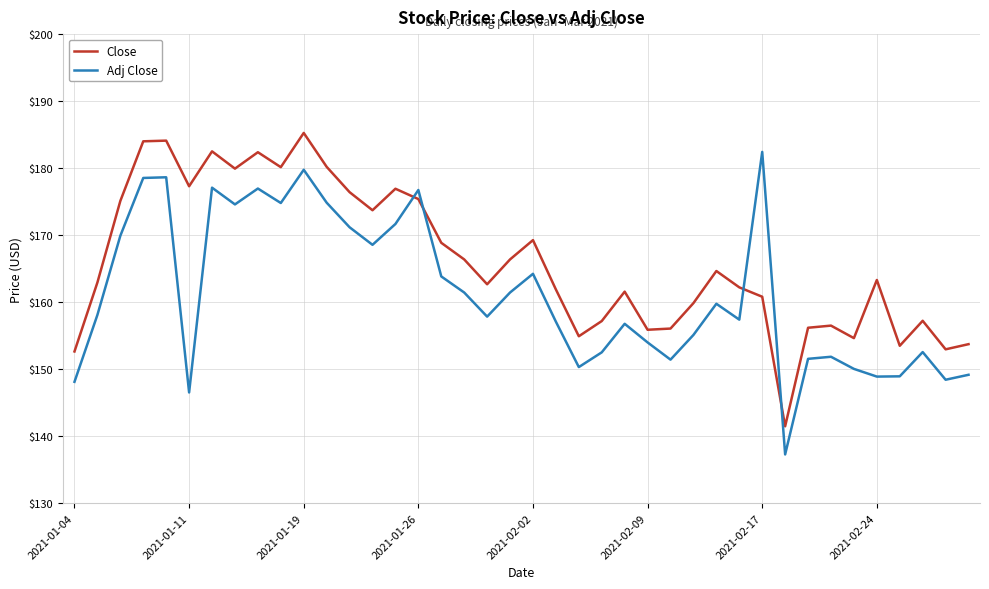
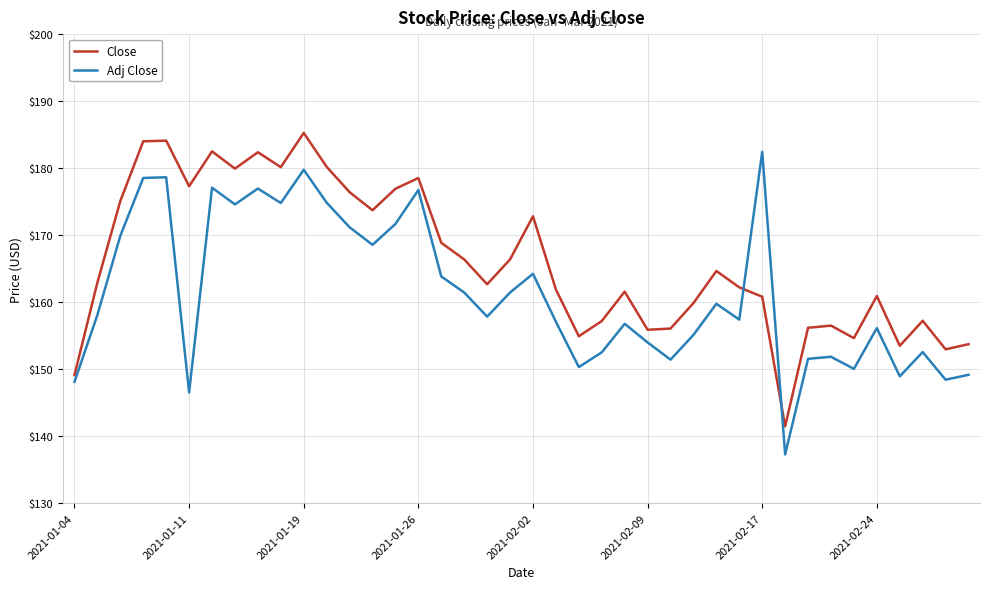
Close, 2021-01-04: $153 -> $149
Close, 2021-01-26: $175 -> $179
Close, 2021-02-02: $169 -> $173
Close, 2021-02-24: $163 -> $161
Adj Close, 2021-02-24: $149 -> $156
